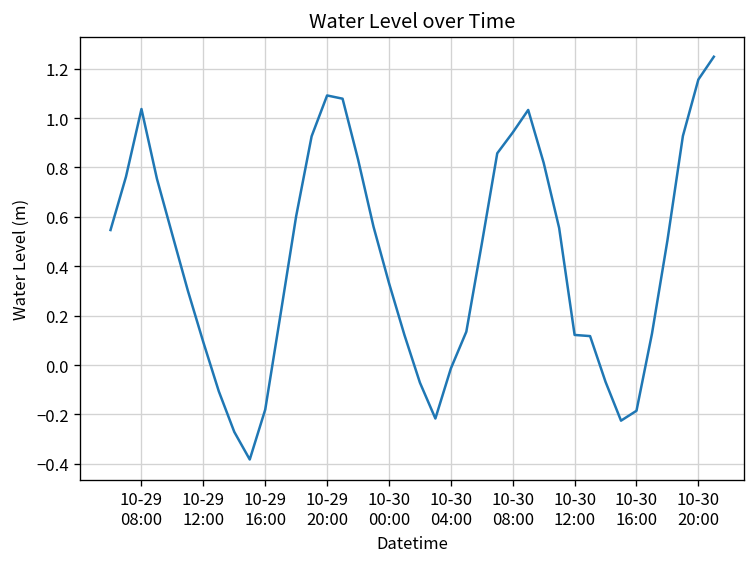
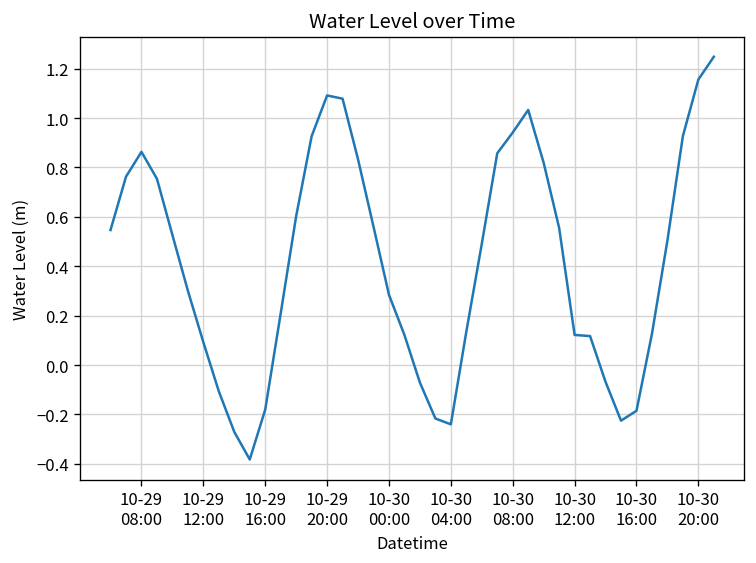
10-29 08:00: 1.04 -> 0.86
10-30 00:00: 0.33 -> 0.28
10-30 04:00: -0.01 -> -0.24
